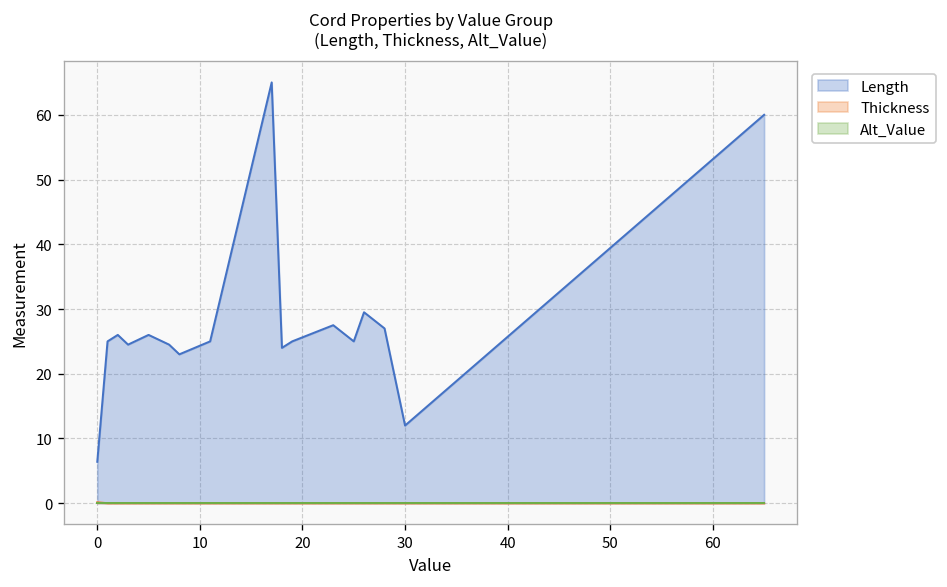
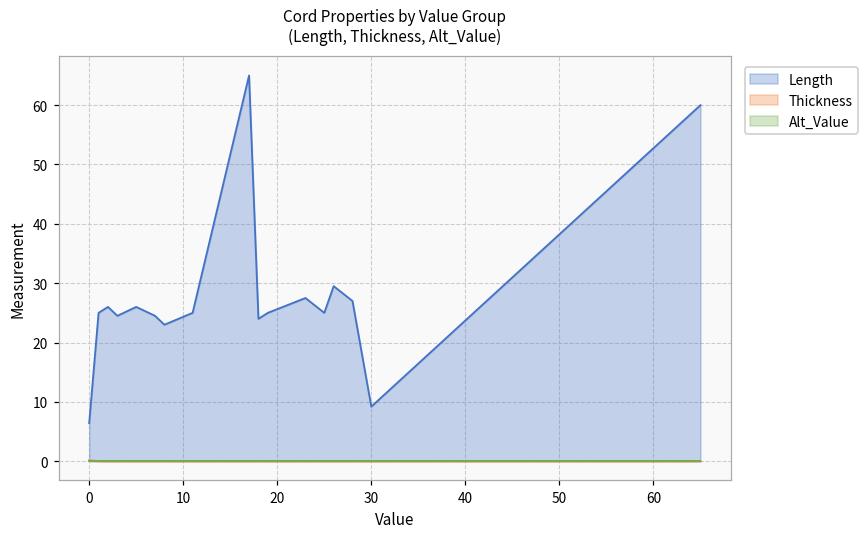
Length, 30: 12 -> 9
